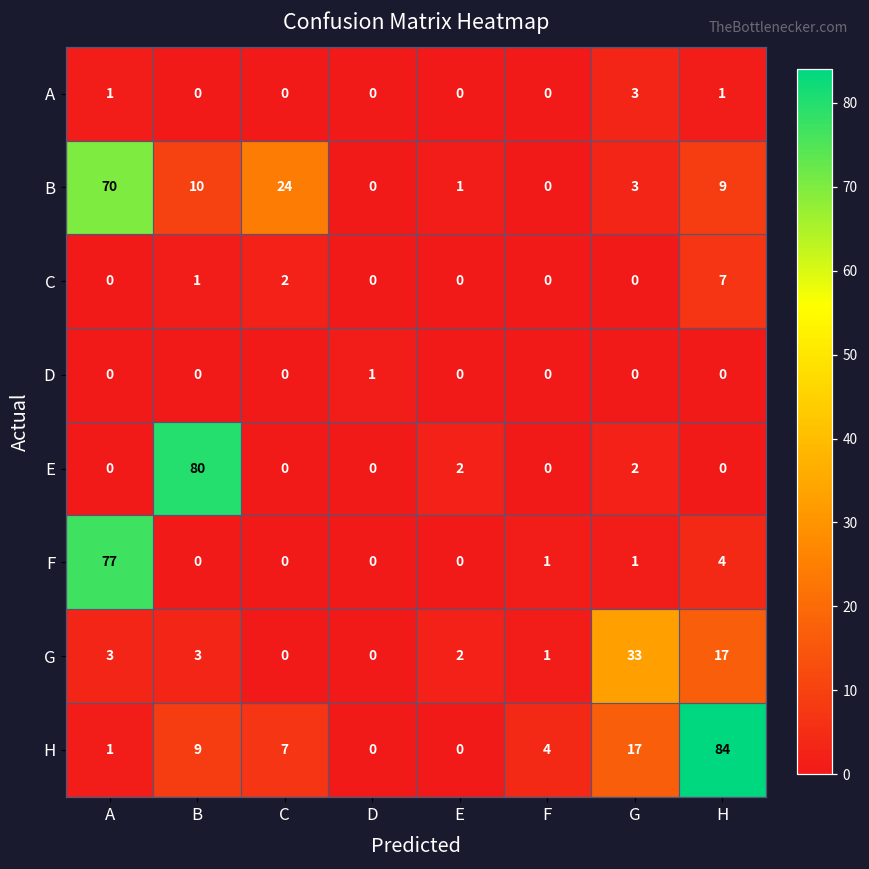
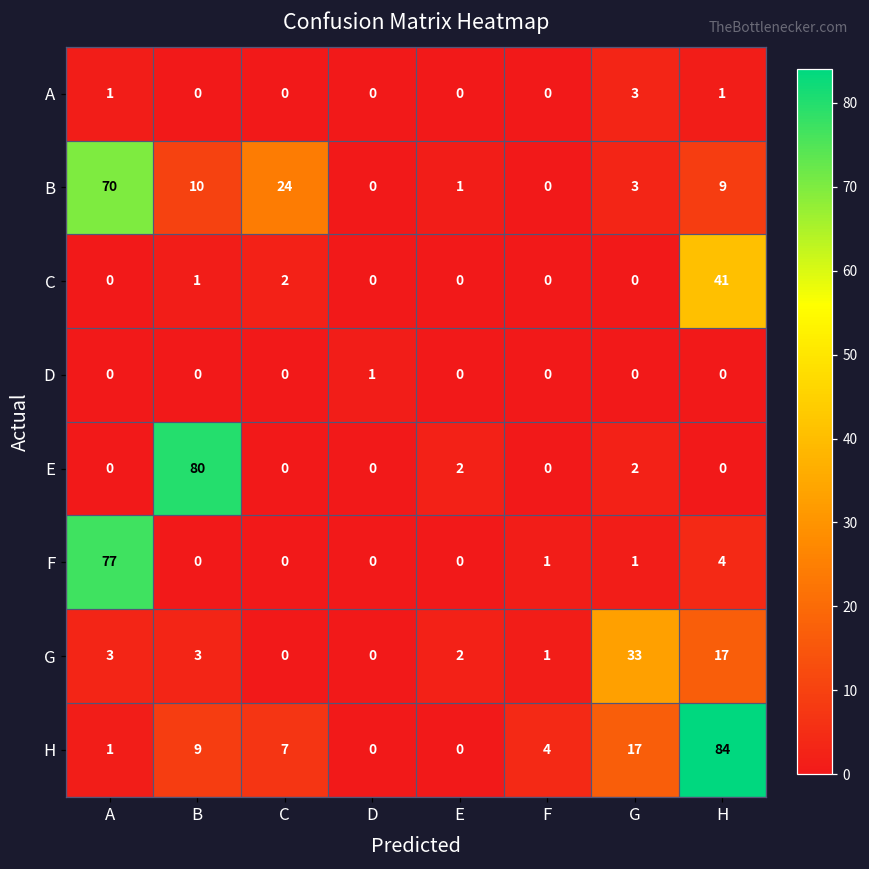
C, H: 7 -> 41
